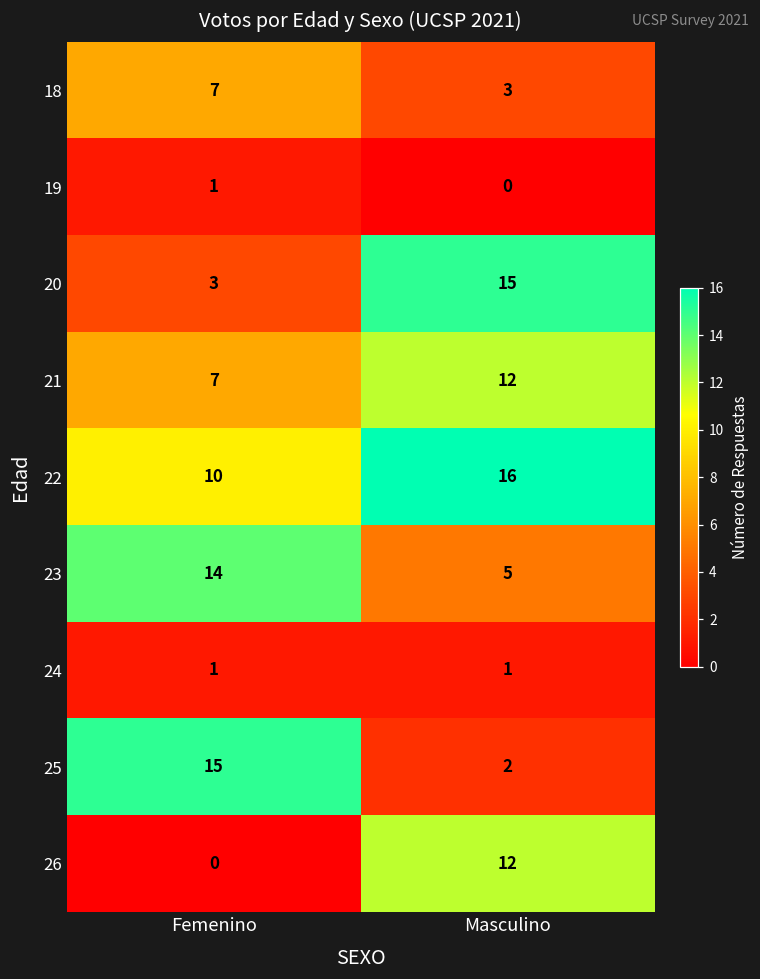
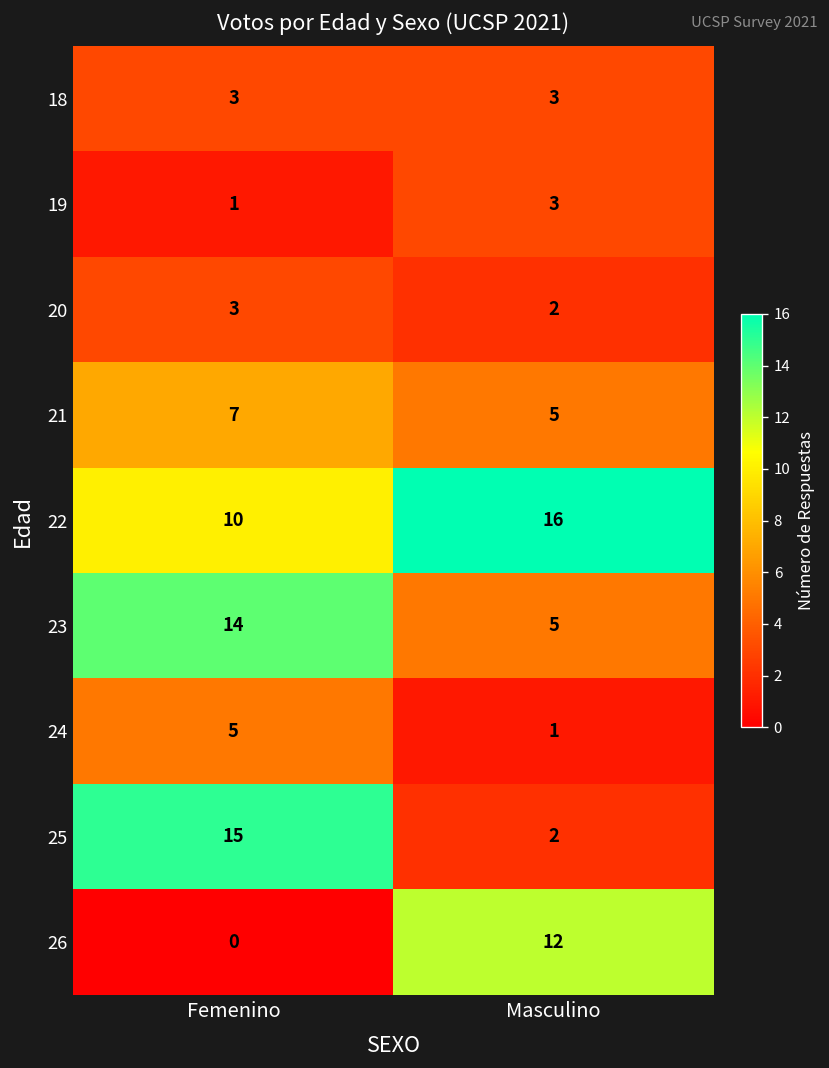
18, Femenino: 7 -> 3
19, Masculino: 0 -> 3
20, Masculino: 15 -> 2
21, Masculino: 12 -> 5
24, Femenino: 1 -> 5
